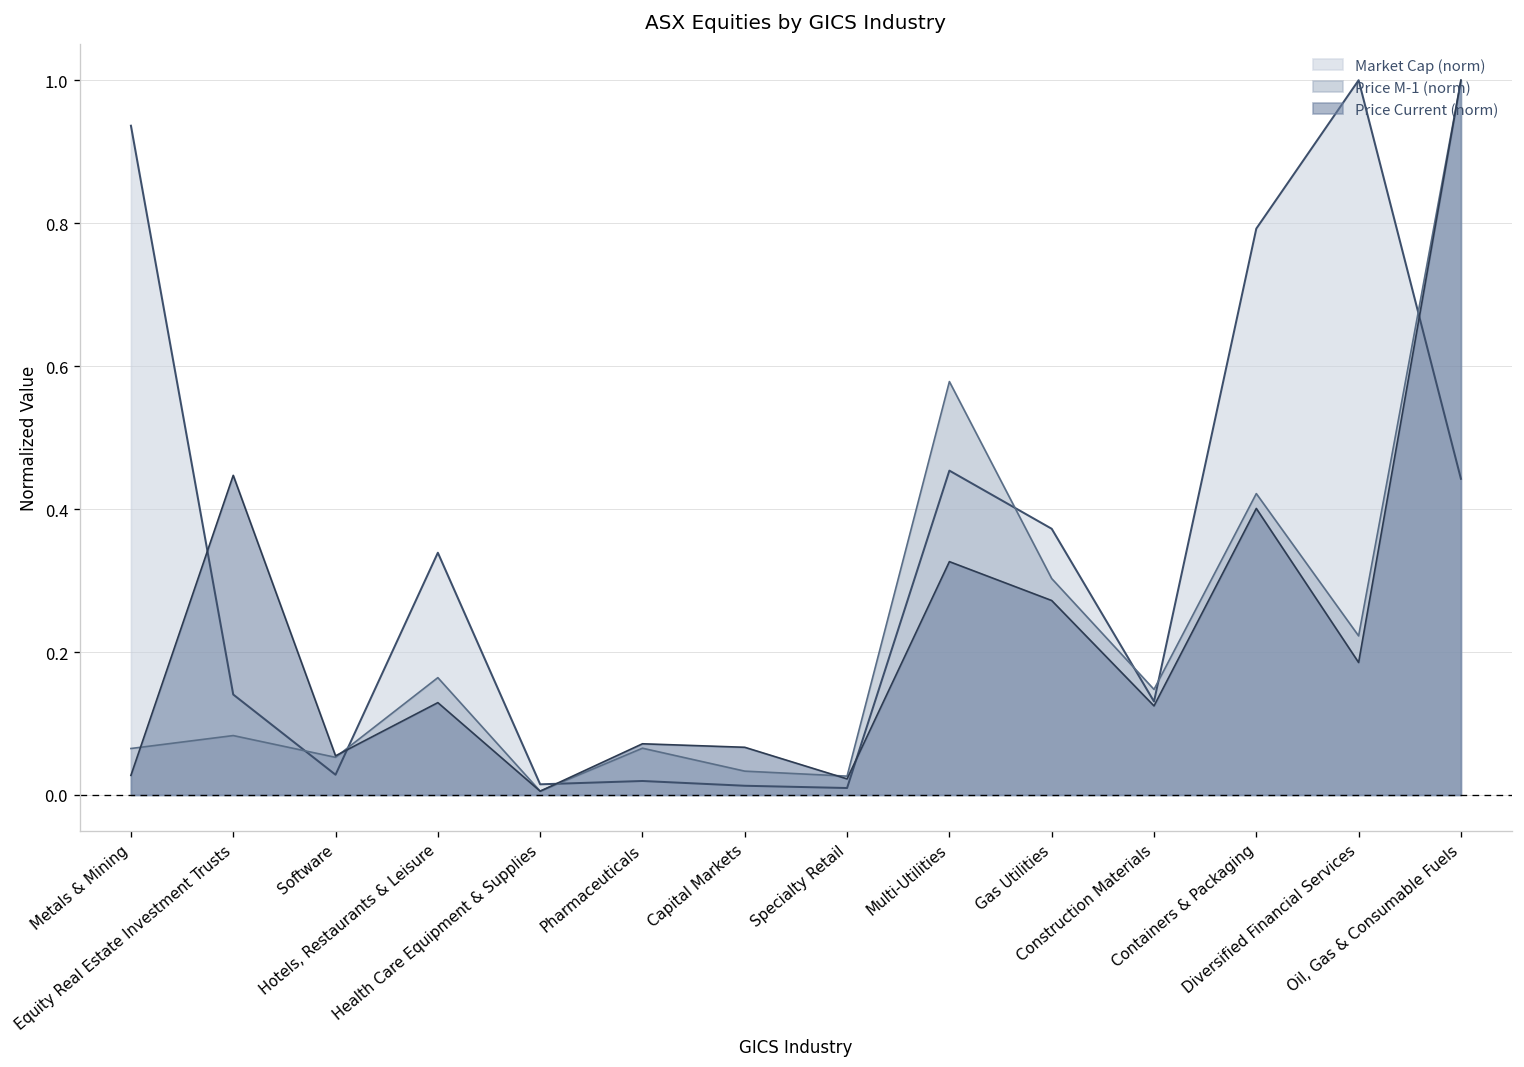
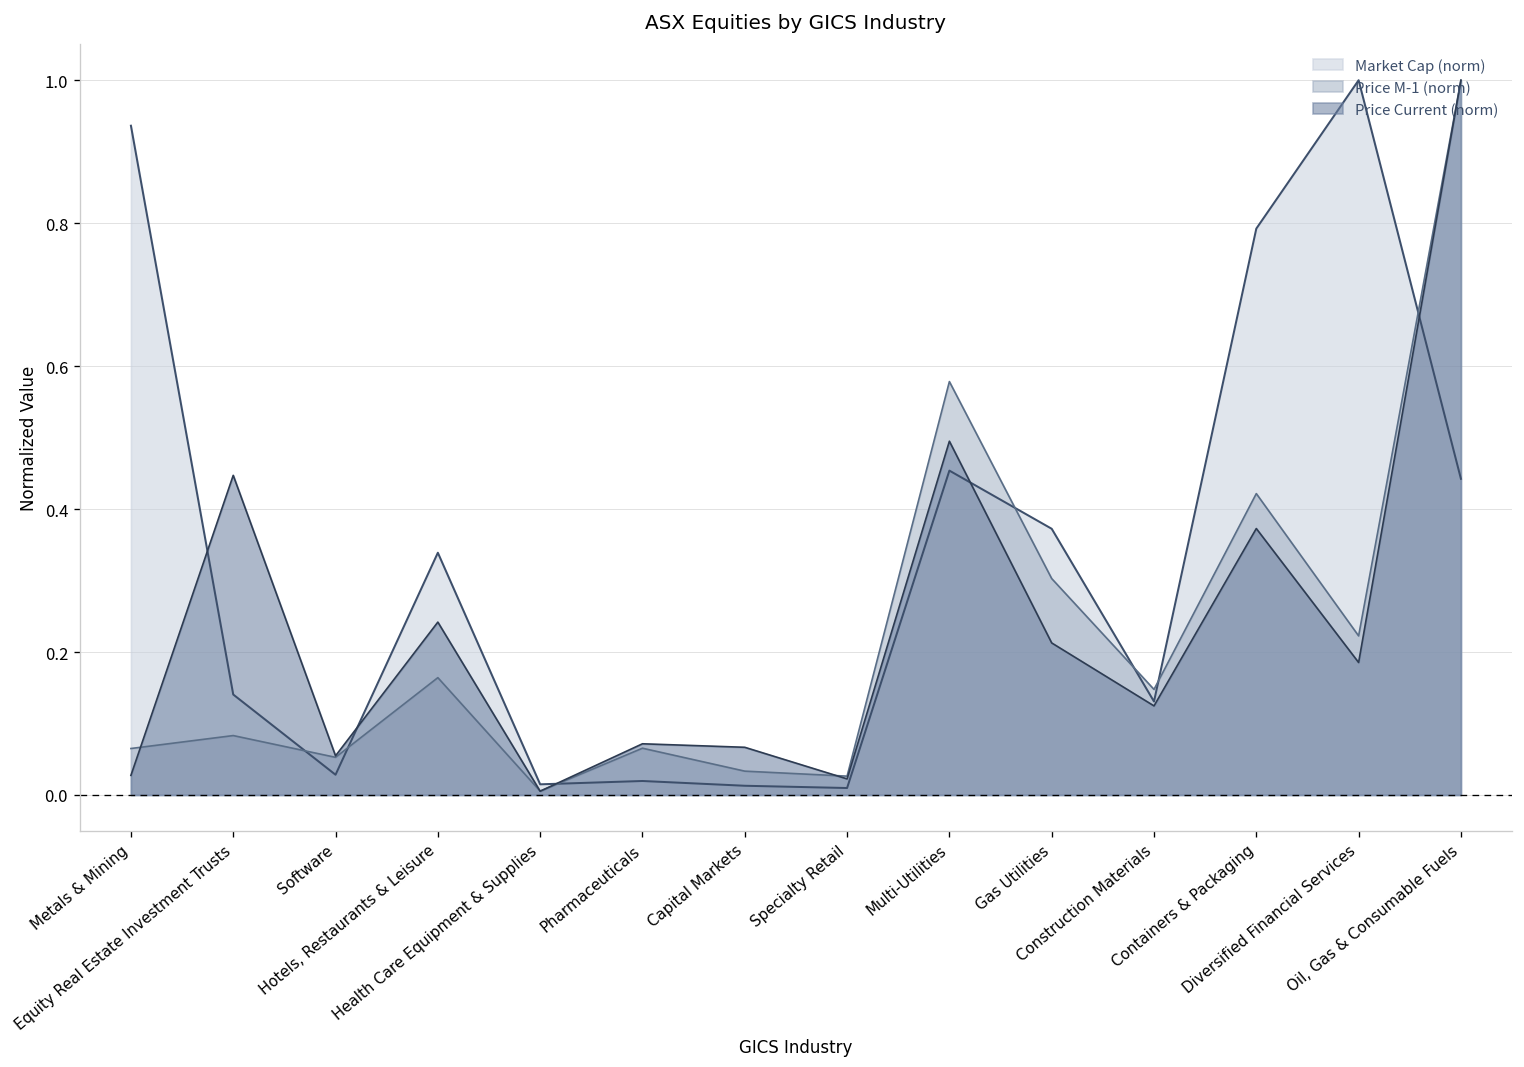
Price Current (norm), Hotels, Restaurants & Leisure: 0.13 -> 0.24
Price Current (norm), Multi-Utilities: 0.33 -> 0.49
Price Current (norm), Gas Utilities: 0.27 -> 0.21
Price Current (norm), Containers & Packaging: 0.40 -> 0.37
